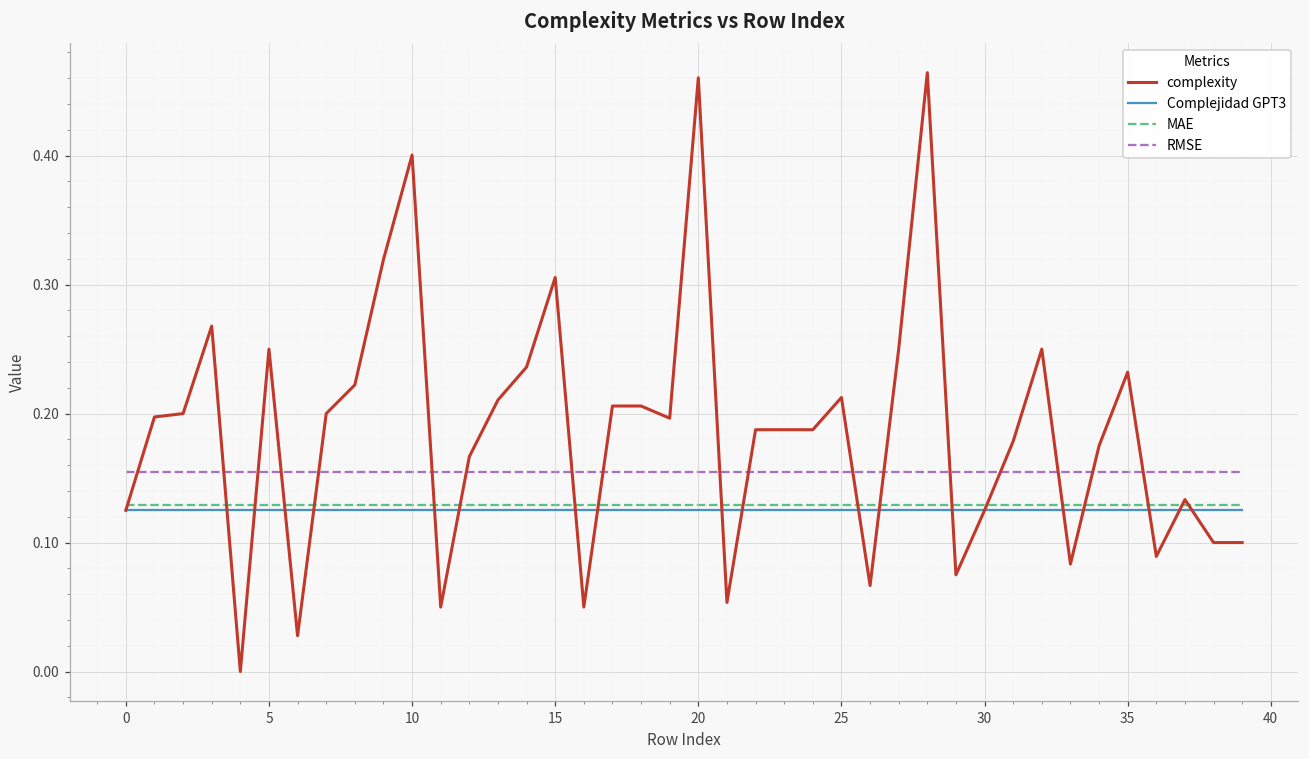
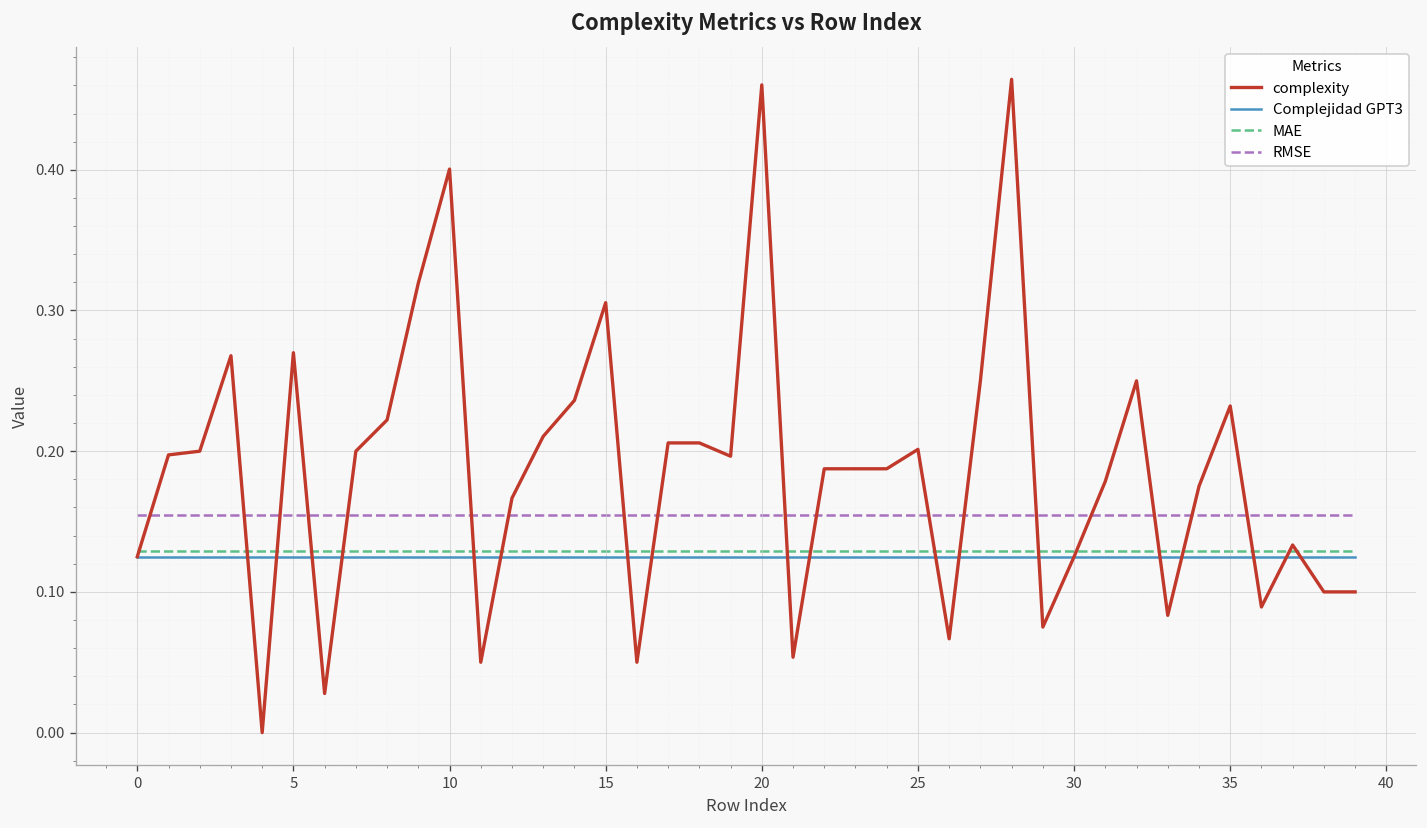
complexity, 5: 0.25 -> 0.27
complexity, 25: 0.213 -> 0.201
